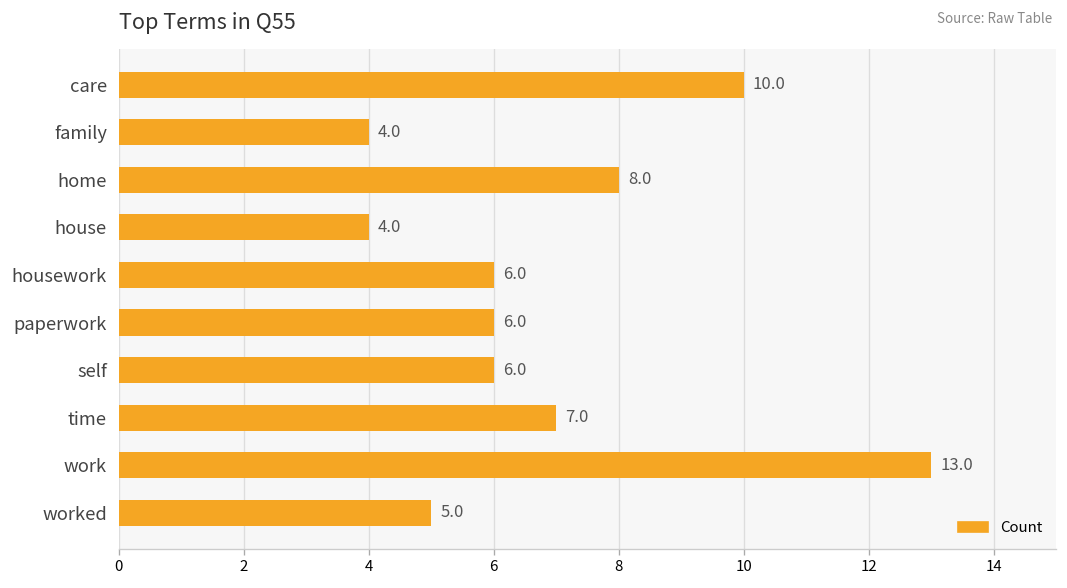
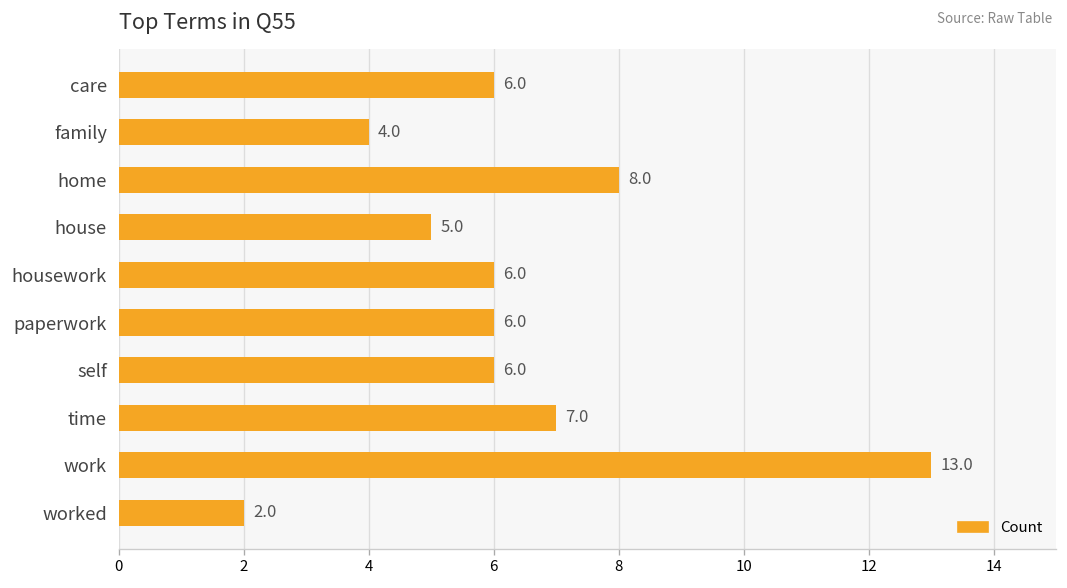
care: 10.0 -> 6.0
house: 4.0 -> 5.0
worked: 5.0 -> 2.0
